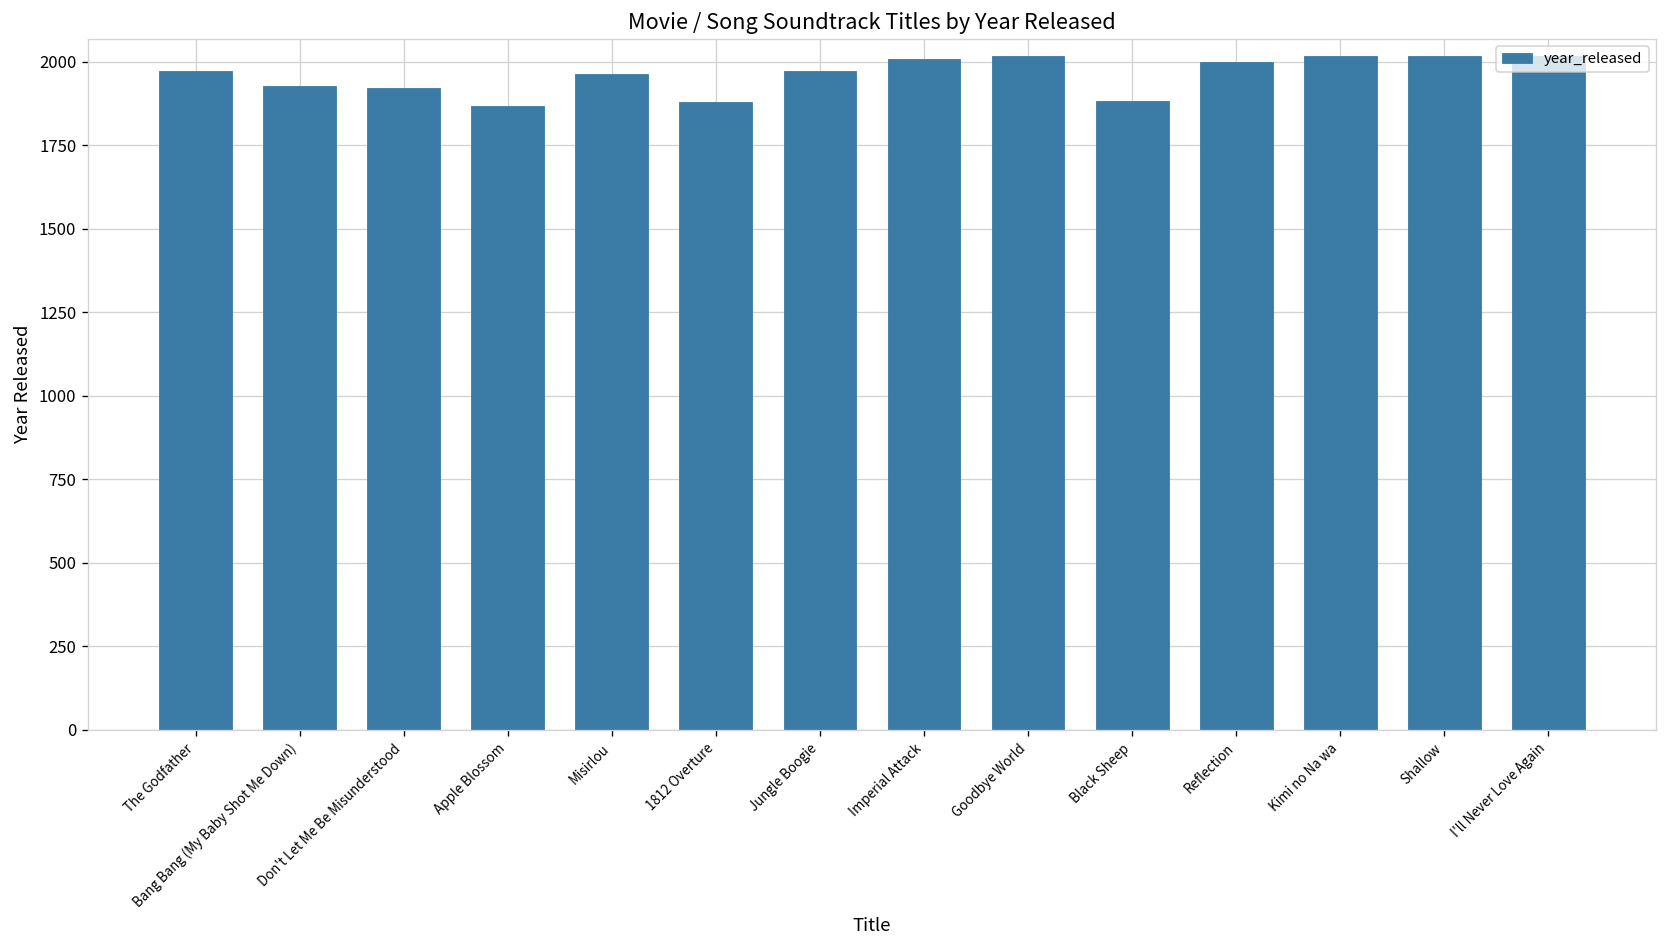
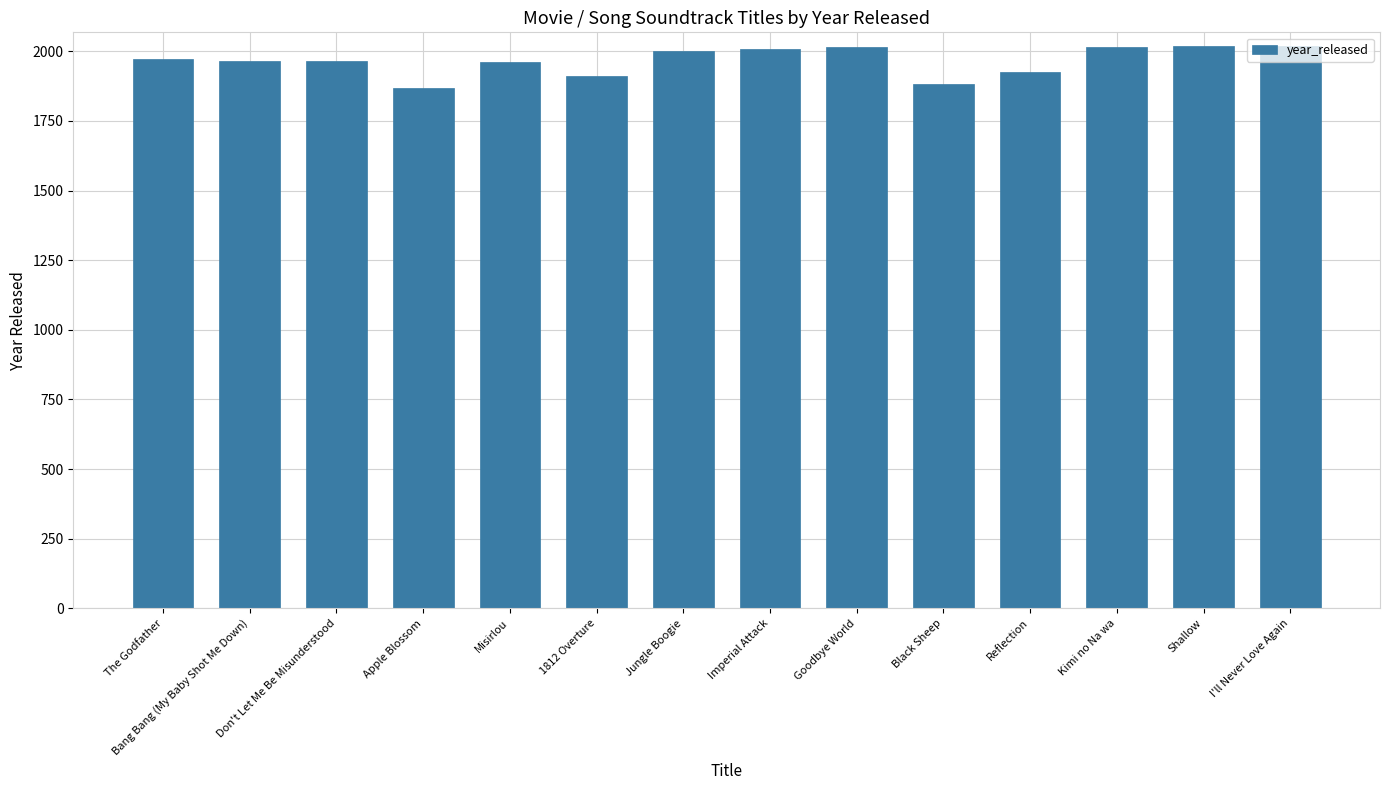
Bang Bang (My Baby Shot Me Down): 1930 -> 1970
Don't Let Me Be Misunderstood: 1920 -> 1960
1812 Overture: 1880 -> 1910
Jungle Boogie: 1970 -> 2000
Reflection: 2000 -> 1930
